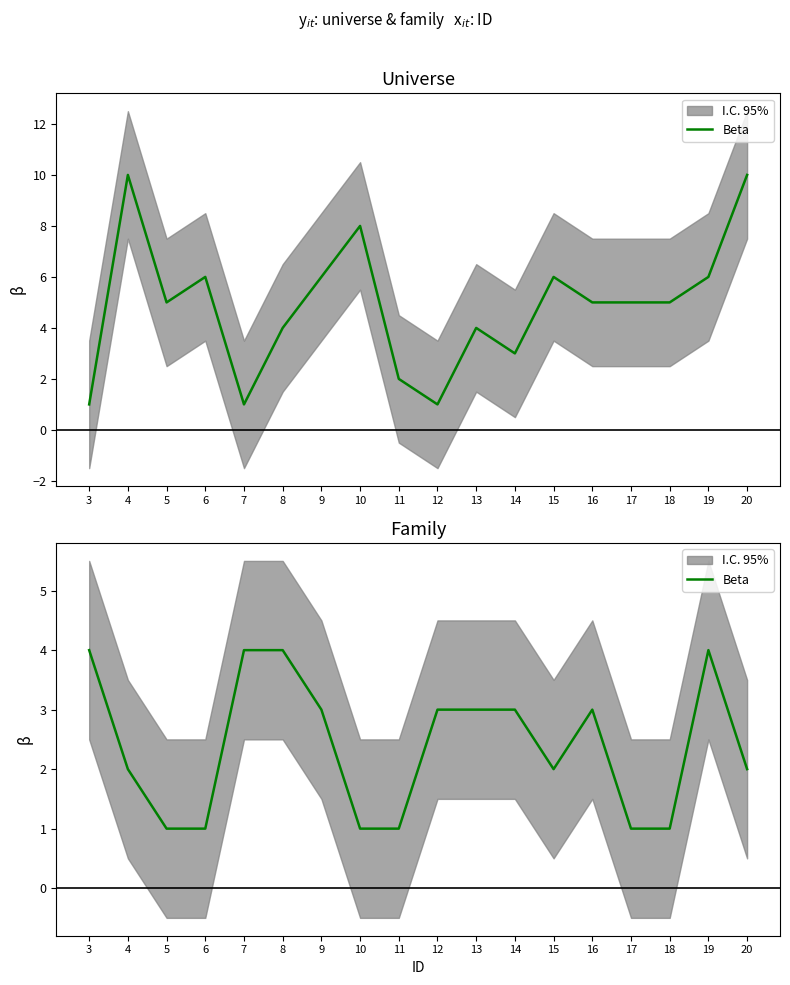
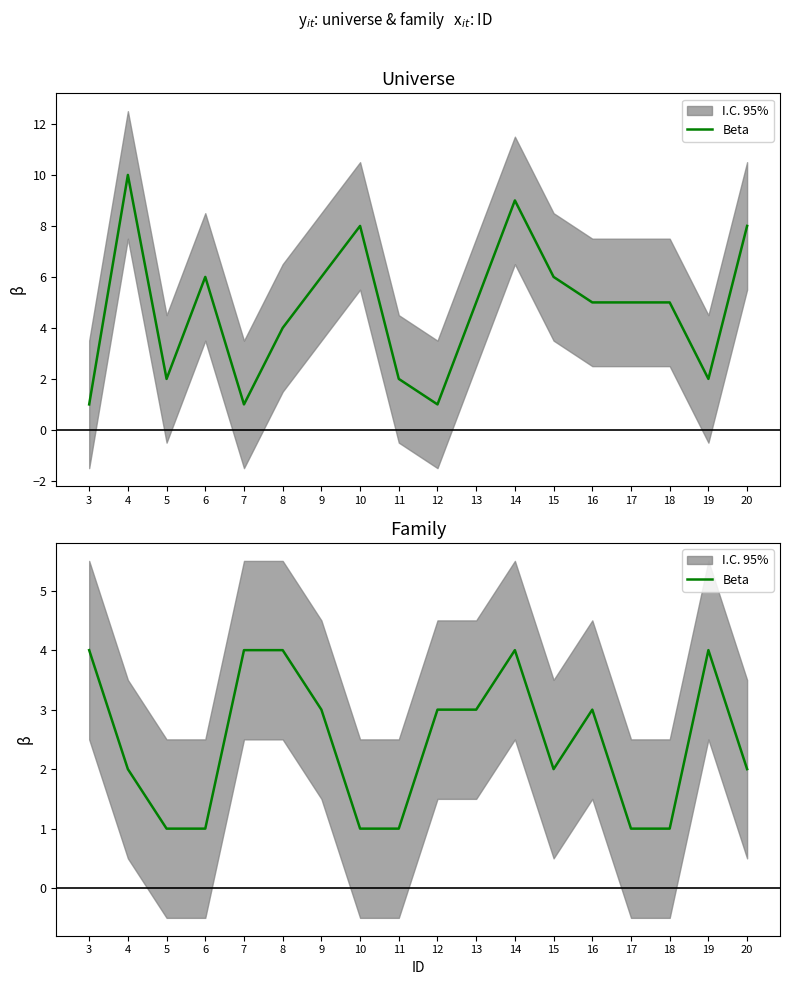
Universe, Beta, 5: 5 -> 2
Universe, Beta, 13: 4 -> 5
Universe, Beta, 14: 3 -> 9
Universe, Beta, 19: 6 -> 2
Universe, Beta, 20: 10 -> 8
Family, Beta, 14: 3 -> 4
